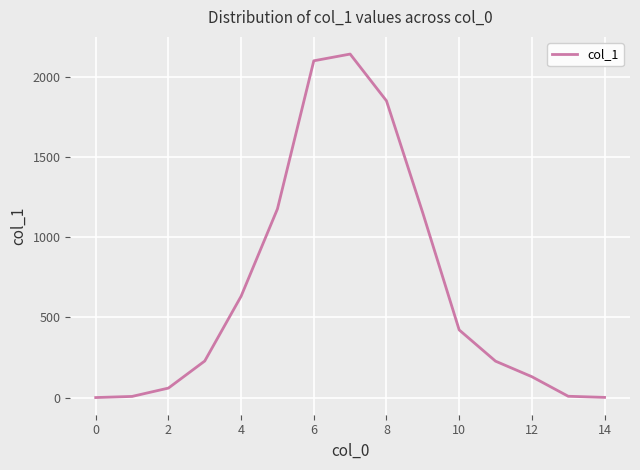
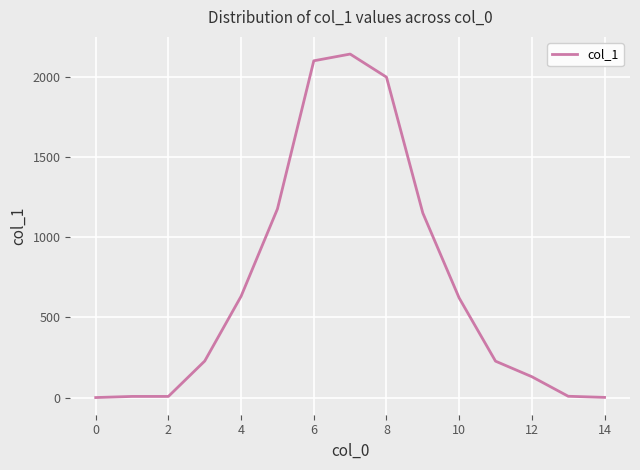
2: 60 -> 10
8: 1850 -> 2000
10: 420 -> 620
